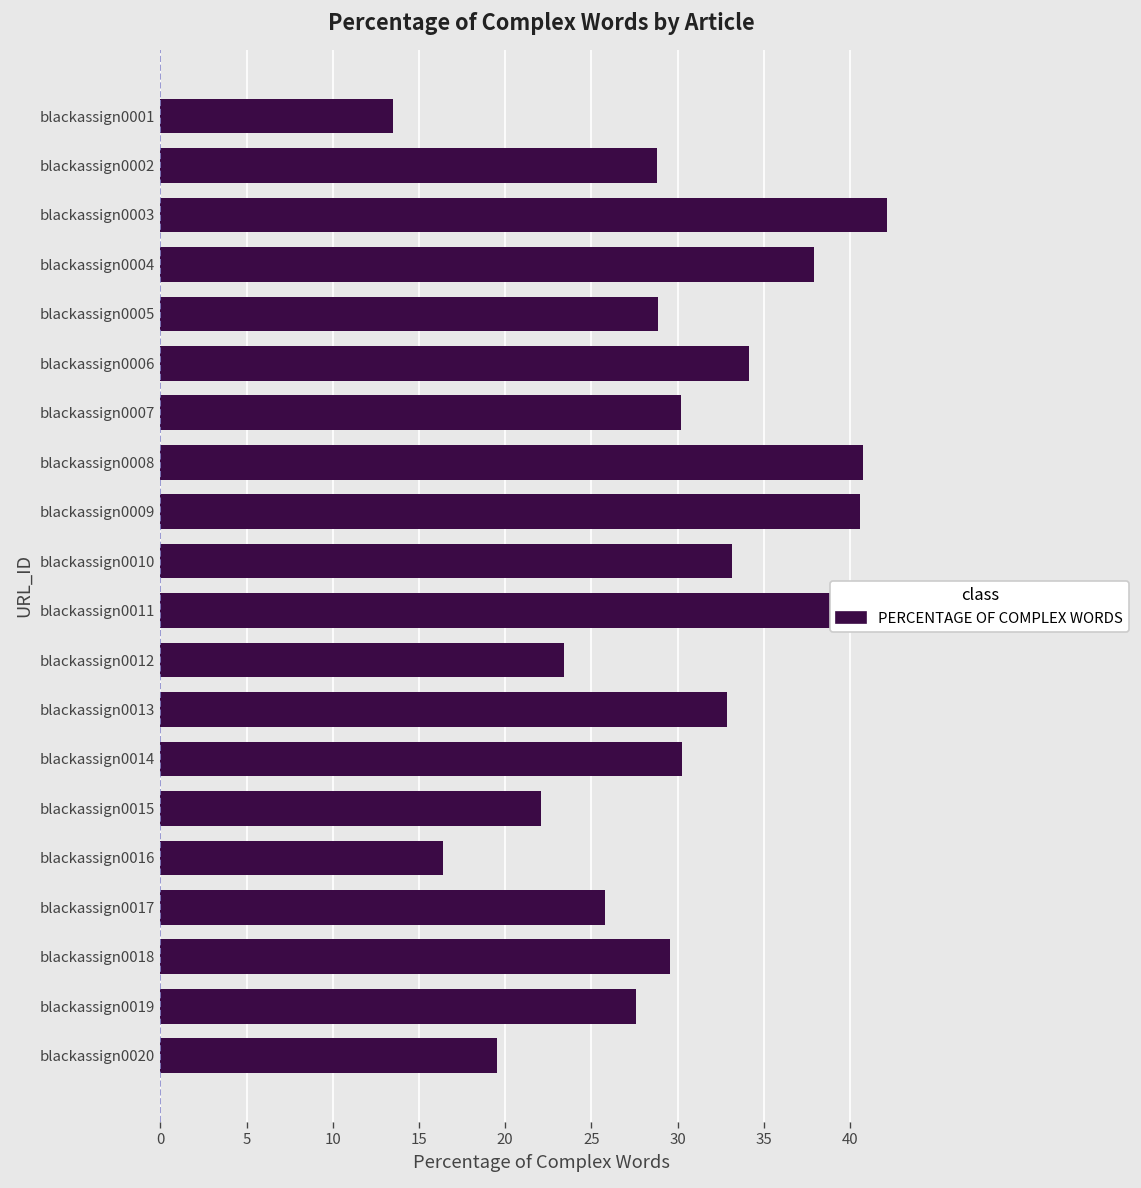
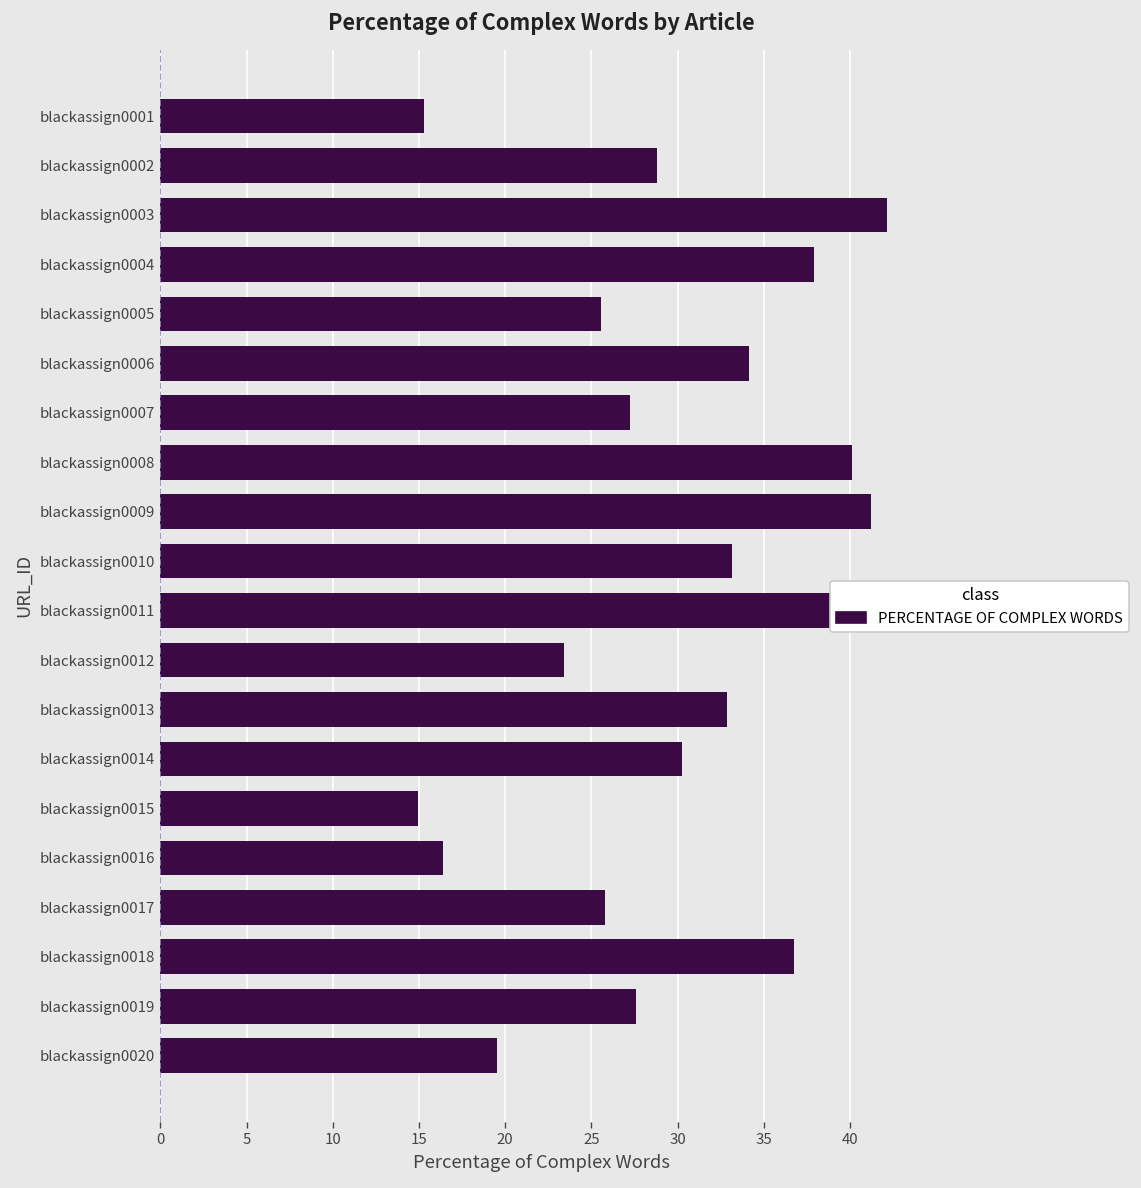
blackassign0001: 13.5 -> 15.3
blackassign0005: 28.9 -> 25.6
blackassign0007: 30.2 -> 27.3
blackassign0008: 40.8 -> 40.2
blackassign0009: 40.6 -> 41.2
blackassign0015: 22.1 -> 15.0
blackassign0018: 29.6 -> 36.8
